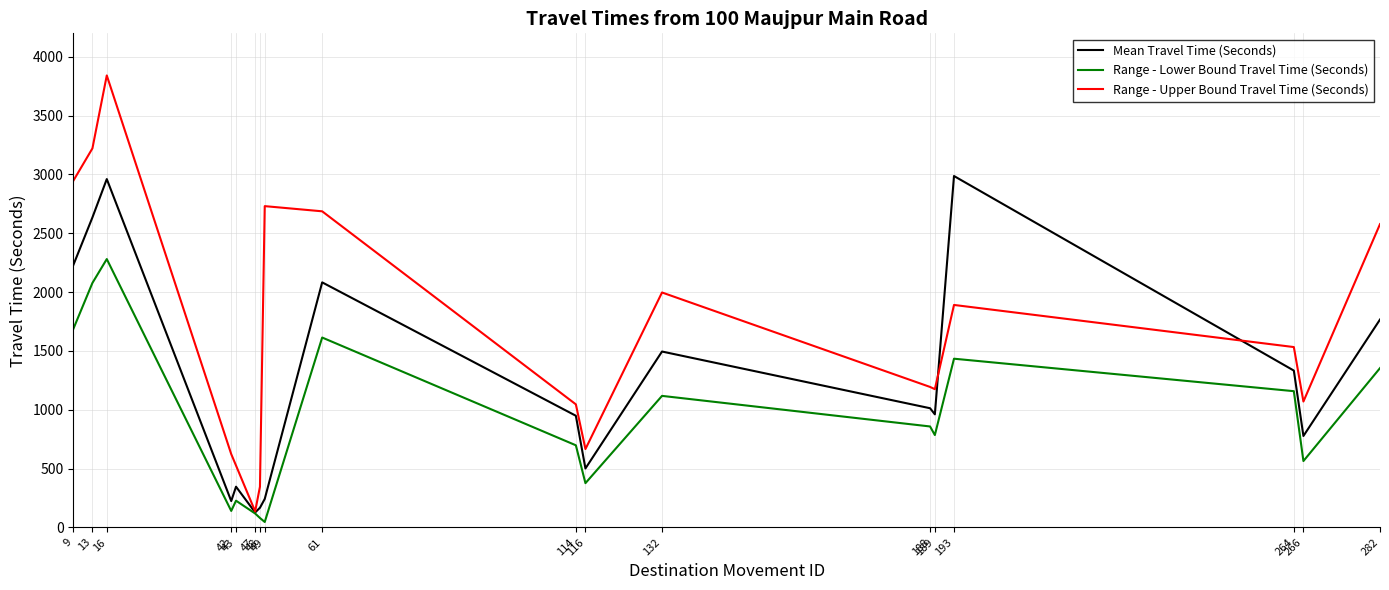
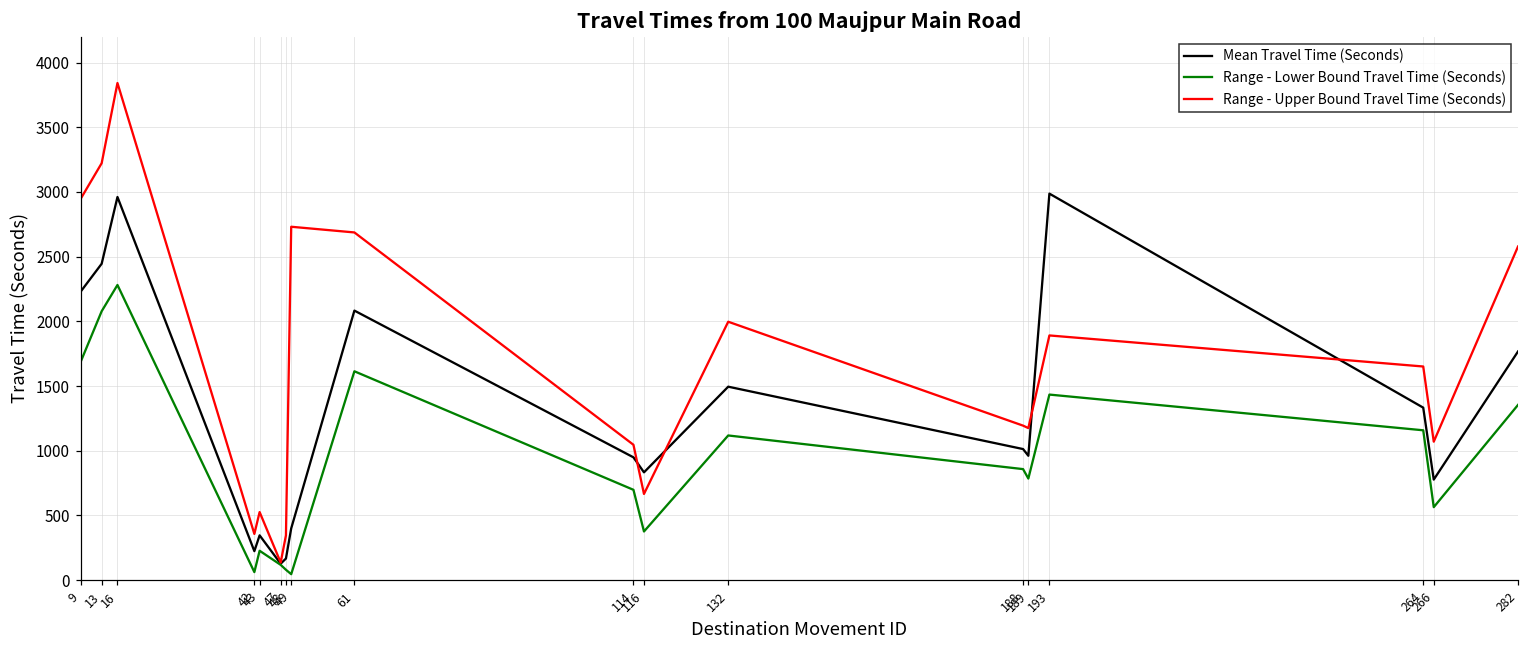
Mean Travel Time (Seconds), 13: 2640 -> 2450
Range - Lower Bound Travel Time (Seconds), 42: 140 -> 60
Range - Upper Bound Travel Time (Seconds), 42: 620 -> 360
Mean Travel Time (Seconds), 49: 240 -> 400
Mean Travel Time (Seconds), 116: 500 -> 830
Range - Upper Bound Travel Time (Seconds), 264: 1530 -> 1650
